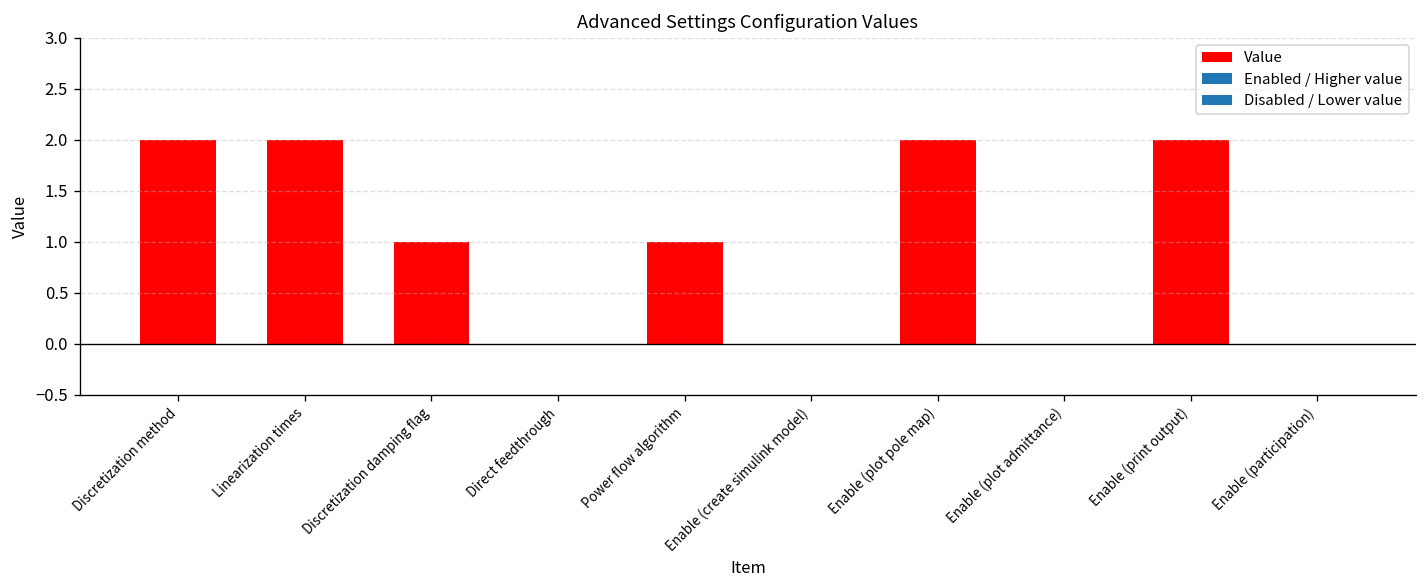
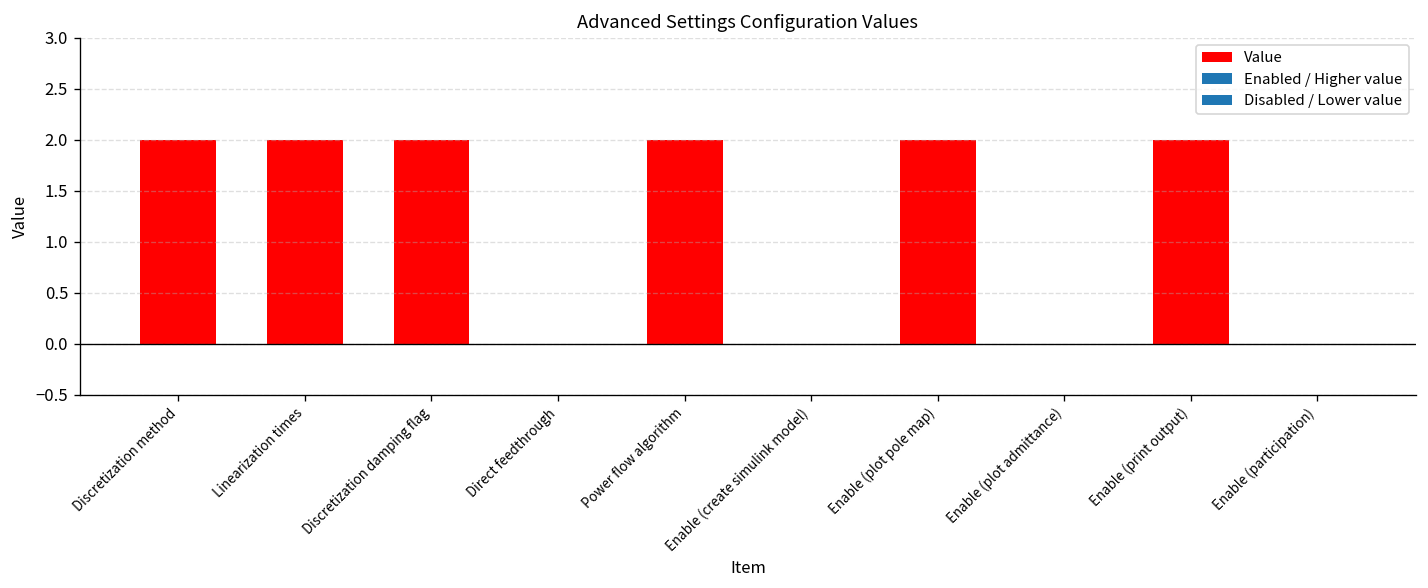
Discretization damping flag: 1 -> 2
Power flow algorithm: 1 -> 2
